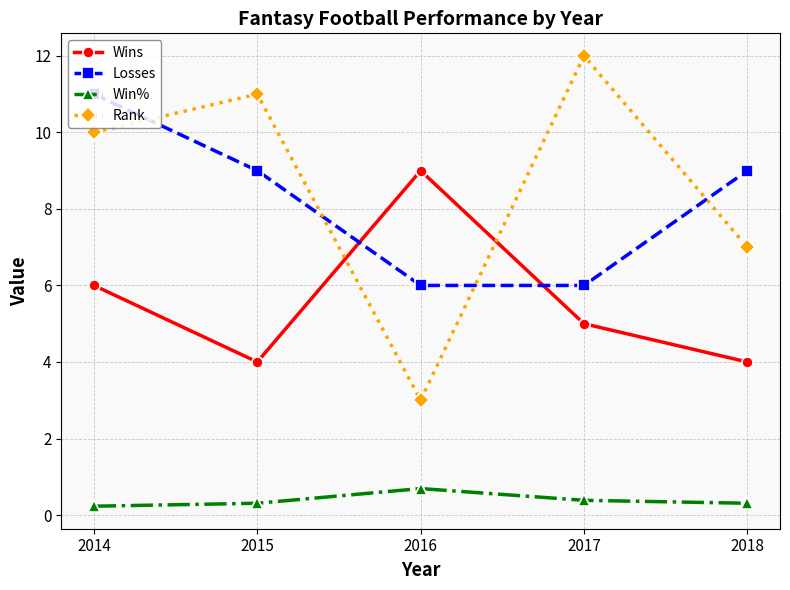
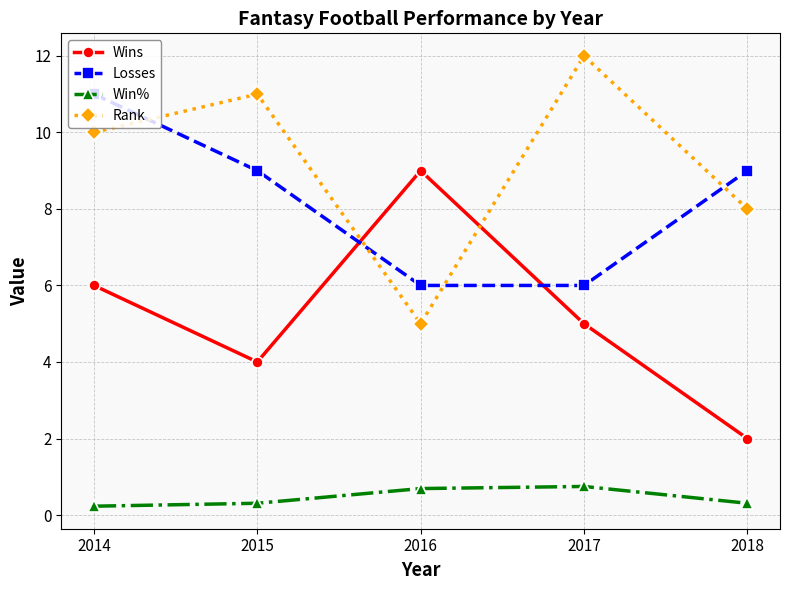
Rank, 2016: 3 -> 5
Win%, 2017: 0.4 -> 0.7
Wins, 2018: 4 -> 2
Rank, 2018: 7 -> 8
